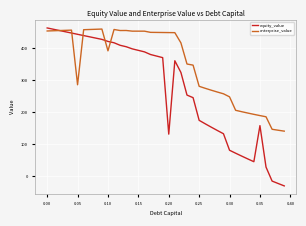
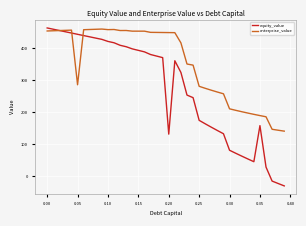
enterprise_value, 0.10: 390 -> 460
enterprise_value, 0.30: 250 -> 210
